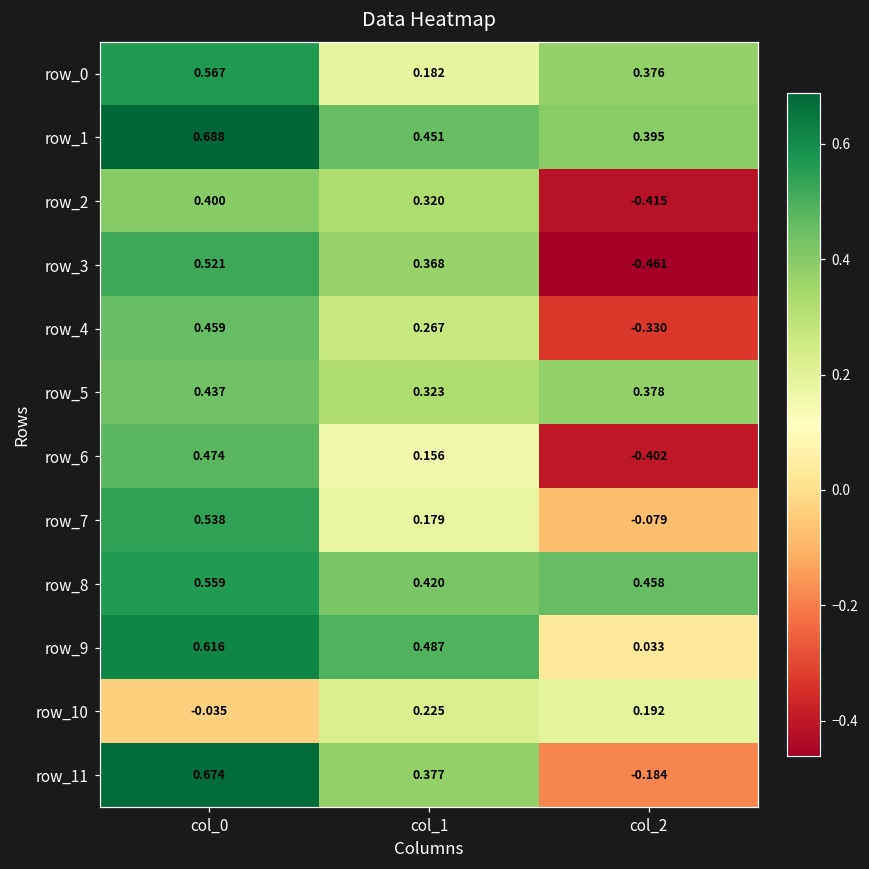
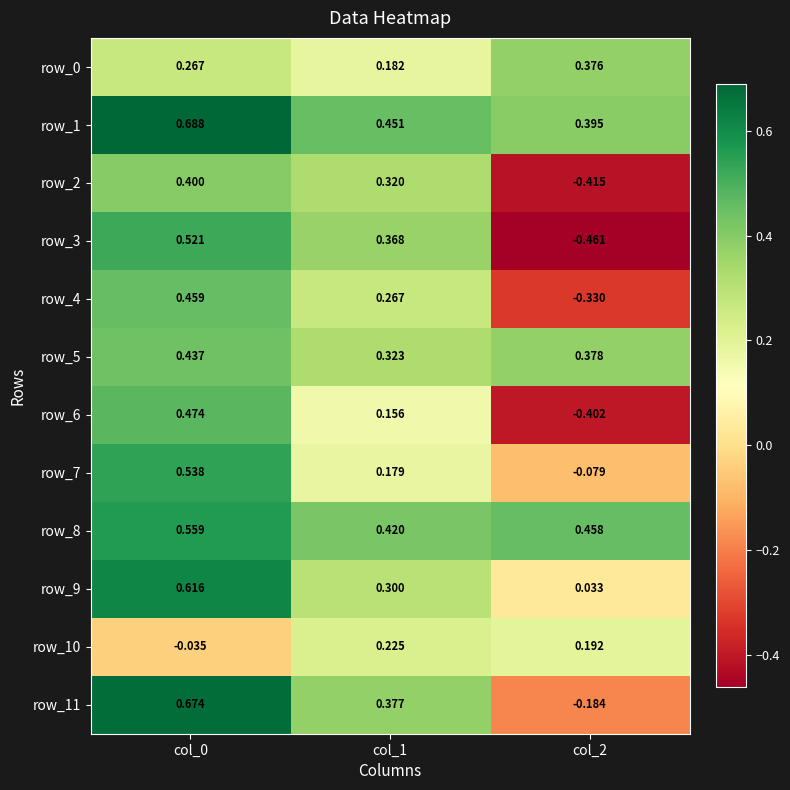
row_0, col_0: 0.567 -> 0.267
row_9, col_1: 0.487 -> 0.300
